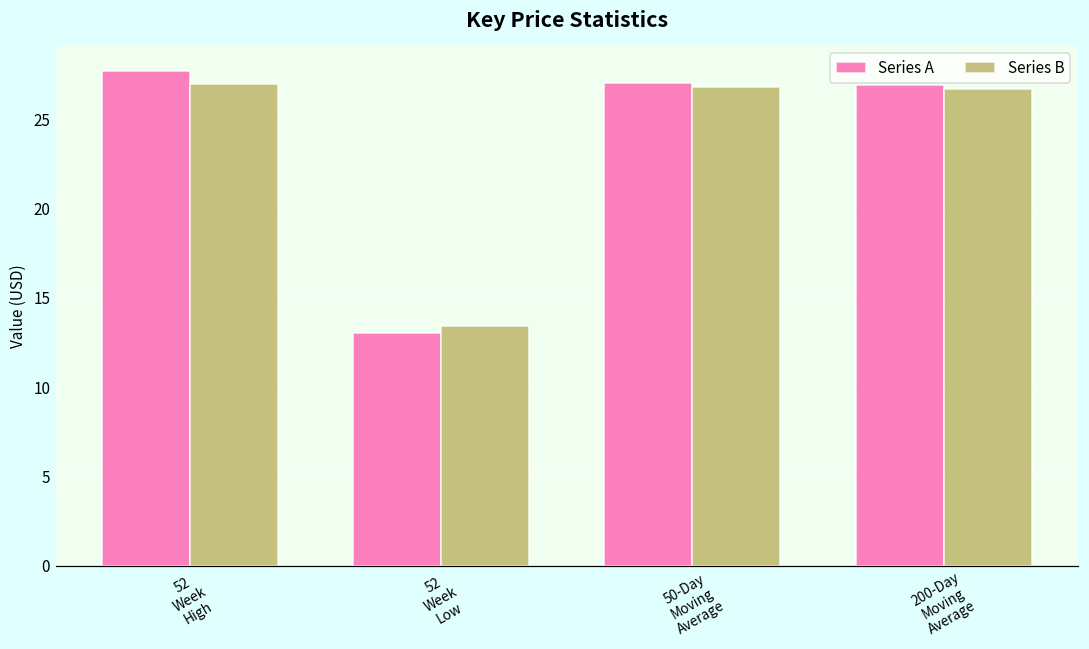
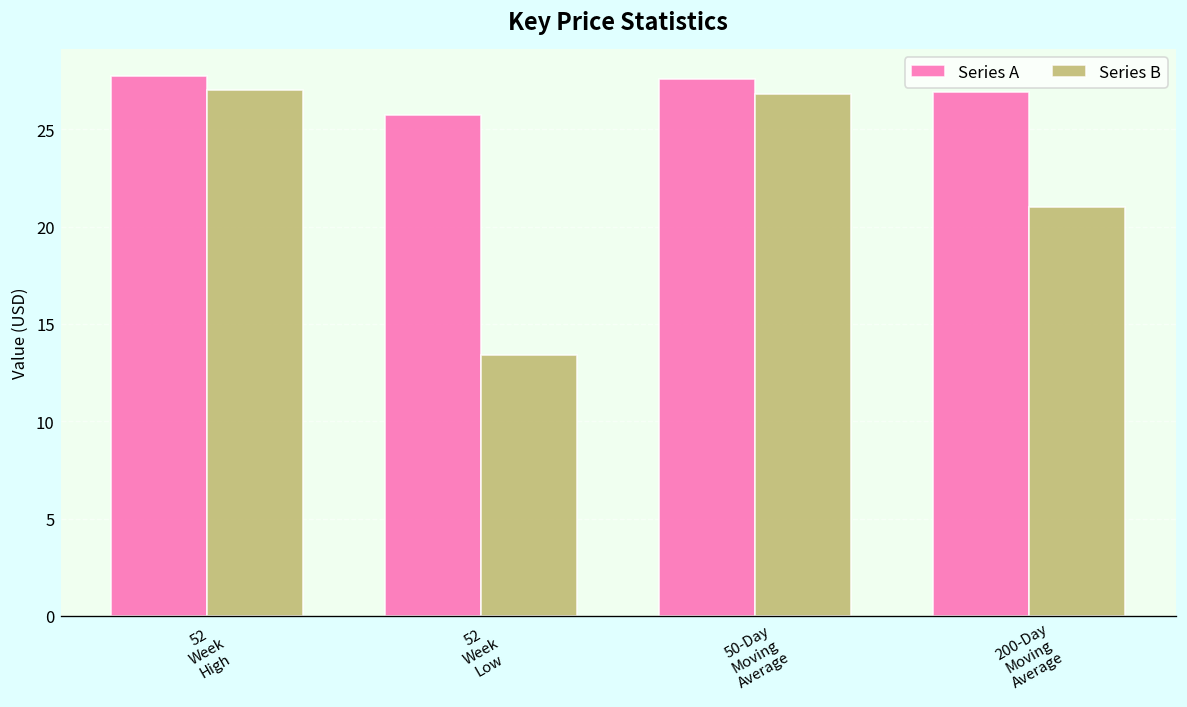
Series A, 52 Week Low: 13.1 -> 25.7
Series A, 50-Day Moving Average: 27.1 -> 27.6
Series B, 200-Day Moving Average: 26.7 -> 21.0
